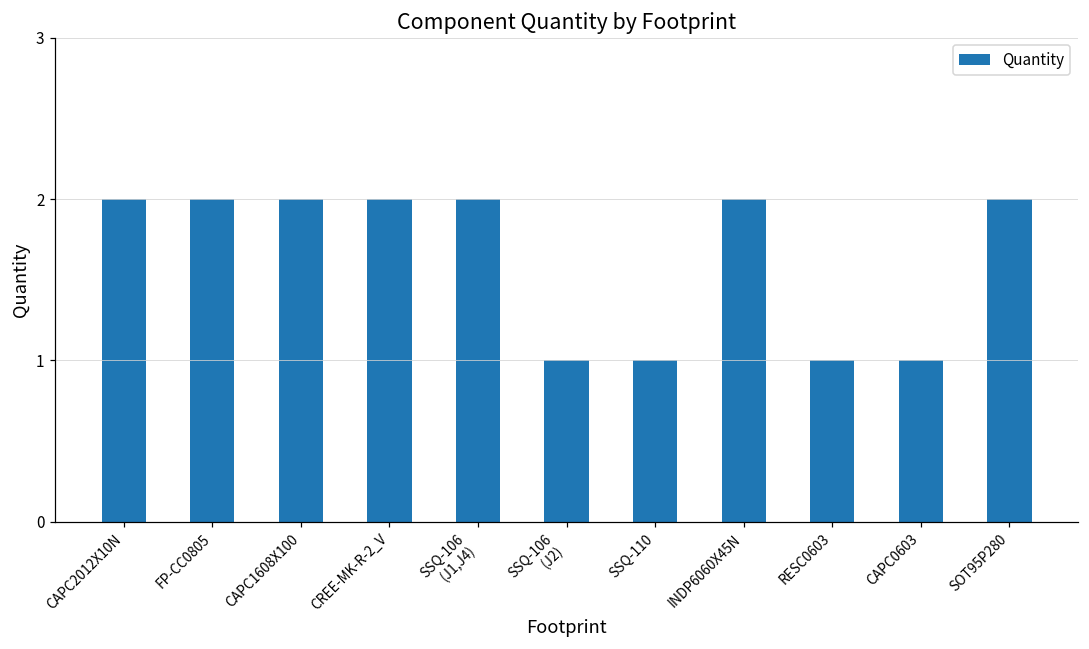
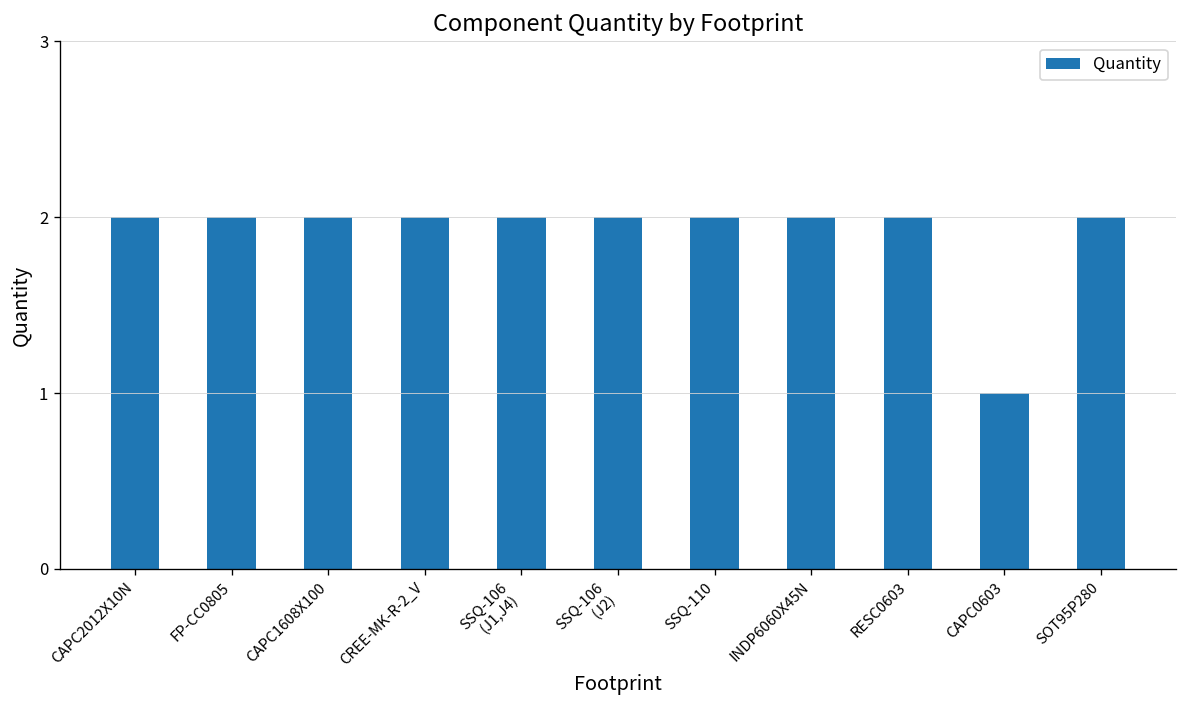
SSQ-106 (J2): 1 -> 2
SSQ-110: 1 -> 2
RESC0603: 1 -> 2
